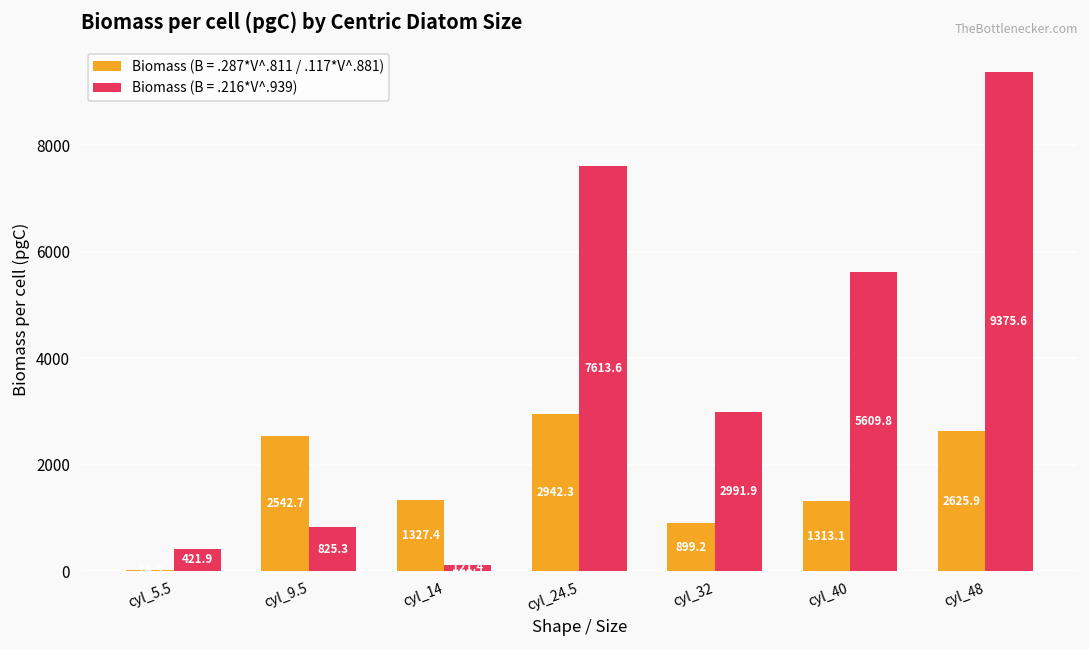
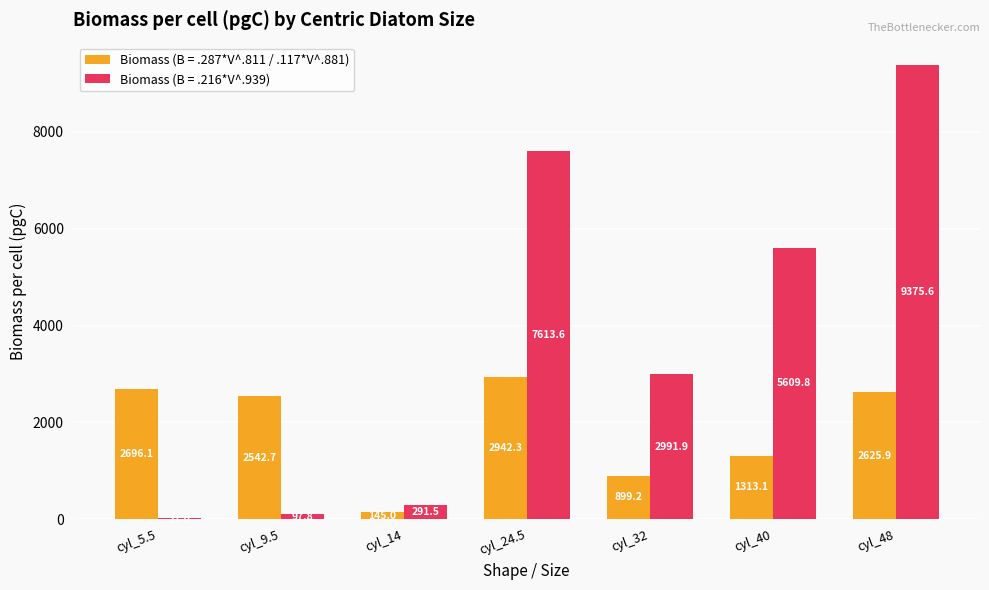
Biomass (B = .287*V^.811 / .117*V^.881), cyl_5.5: 0 -> 2700
Biomass (B = .216*V^.939), cyl_5.5: 400 -> 0
Biomass (B = .216*V^.939), cyl_9.5: 800 -> 100
Biomass (B = .287*V^.811 / .117*V^.881), cyl_14: 1327.4 -> 145.0
Biomass (B = .216*V^.939), cyl_14: 100 -> 300
